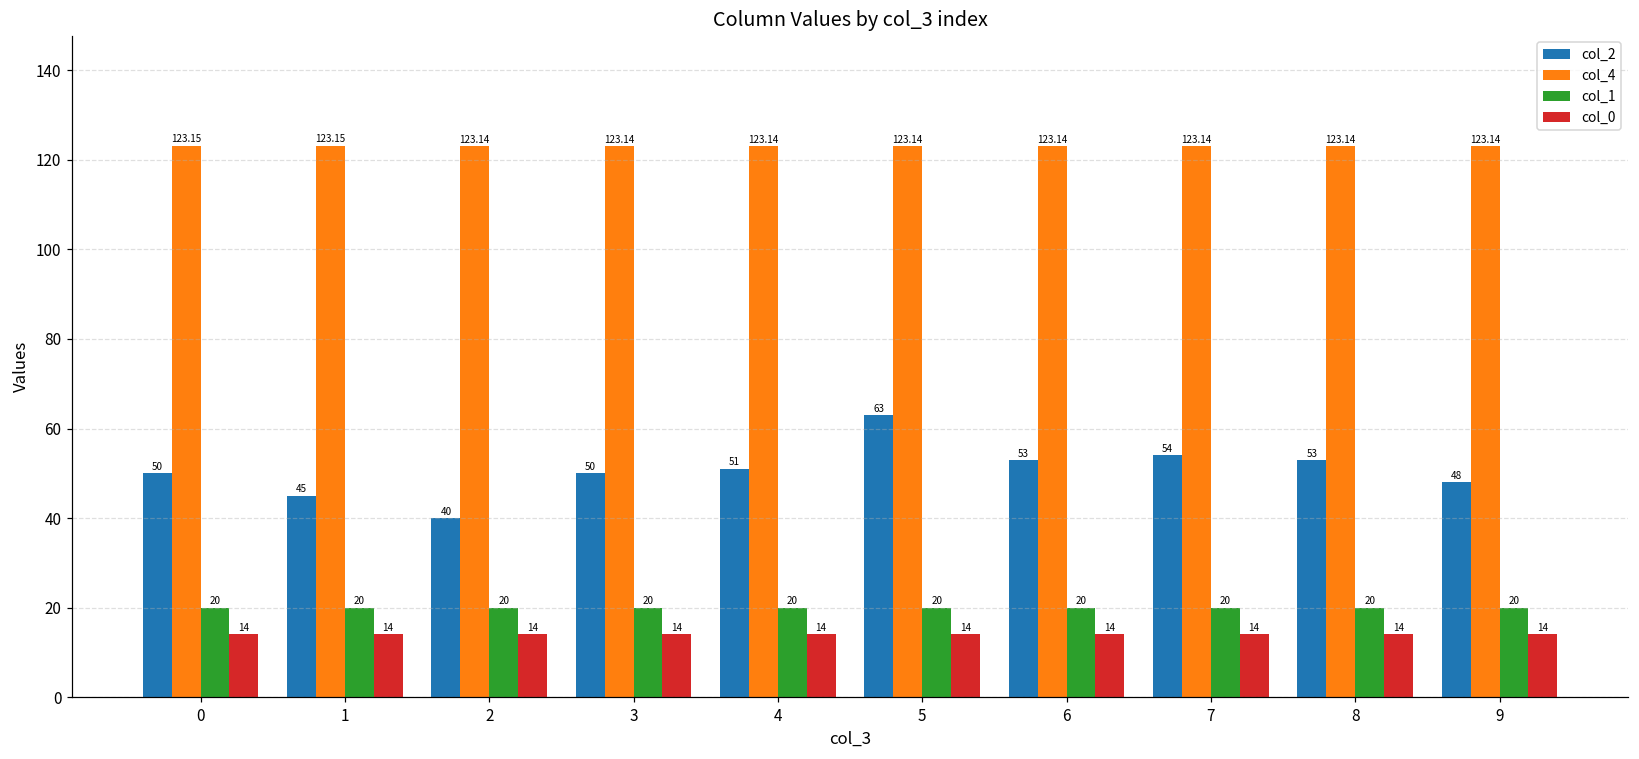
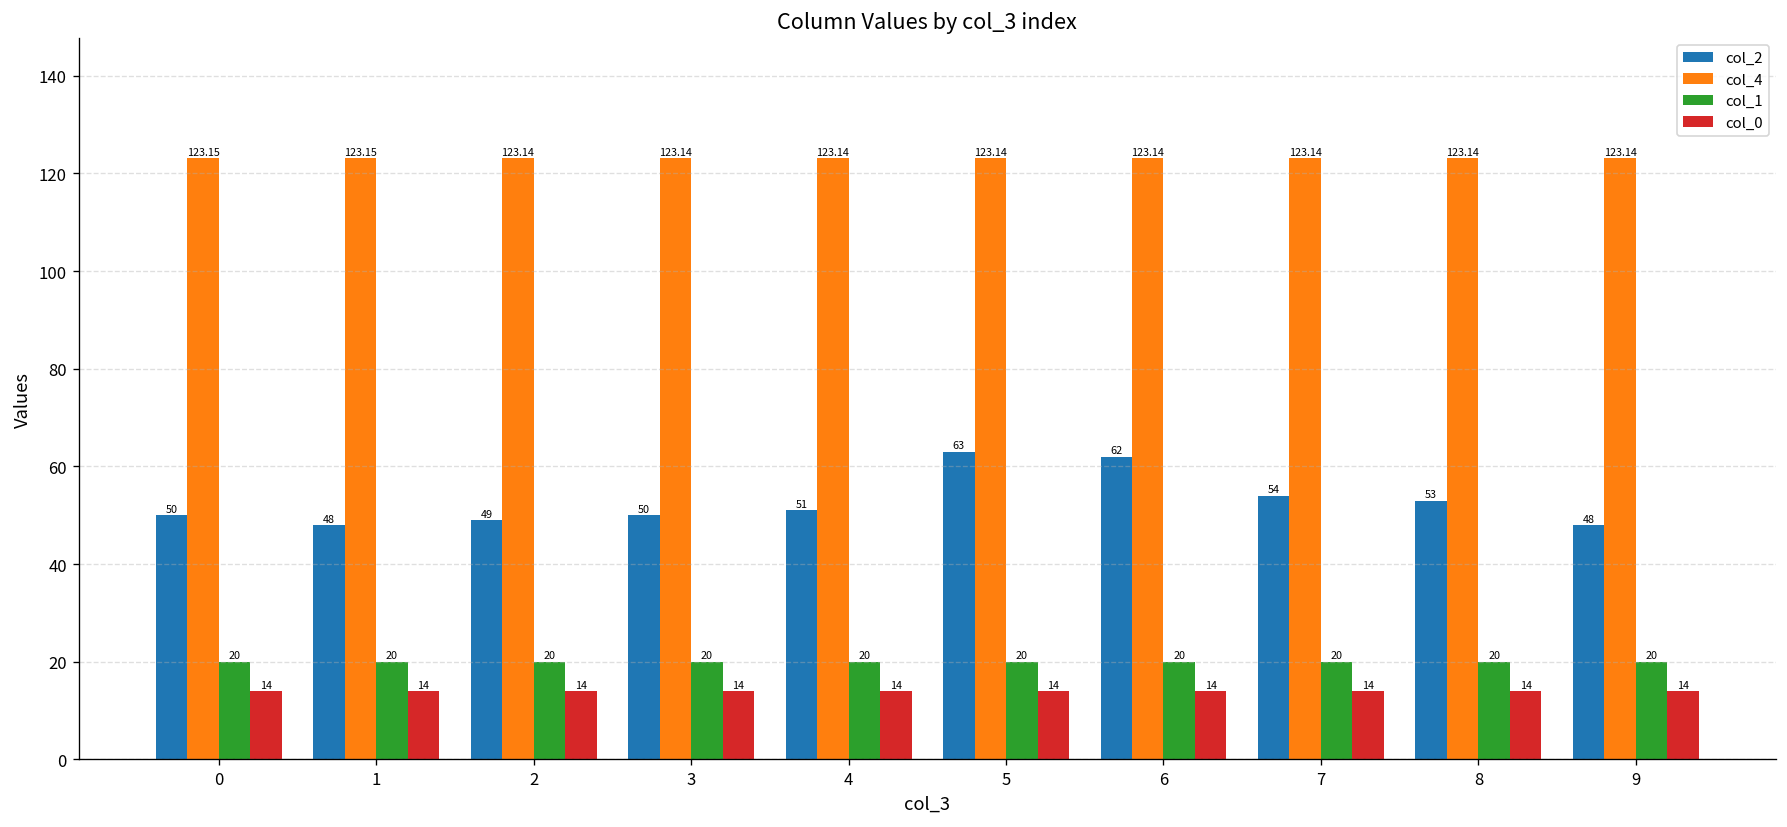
col_2, 1: 45 -> 48
col_2, 2: 40 -> 49
col_2, 6: 53 -> 62
